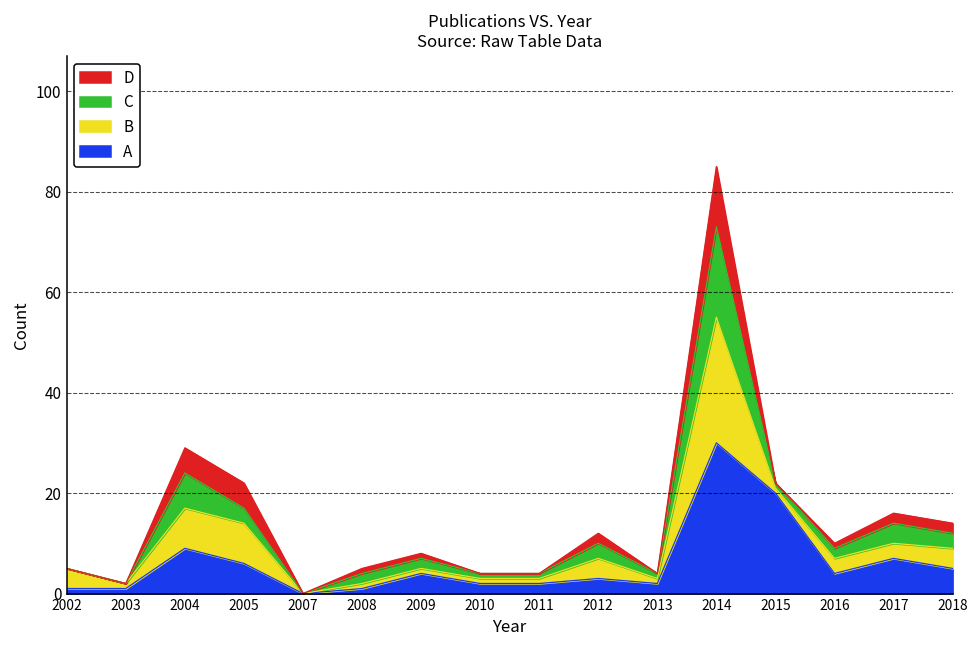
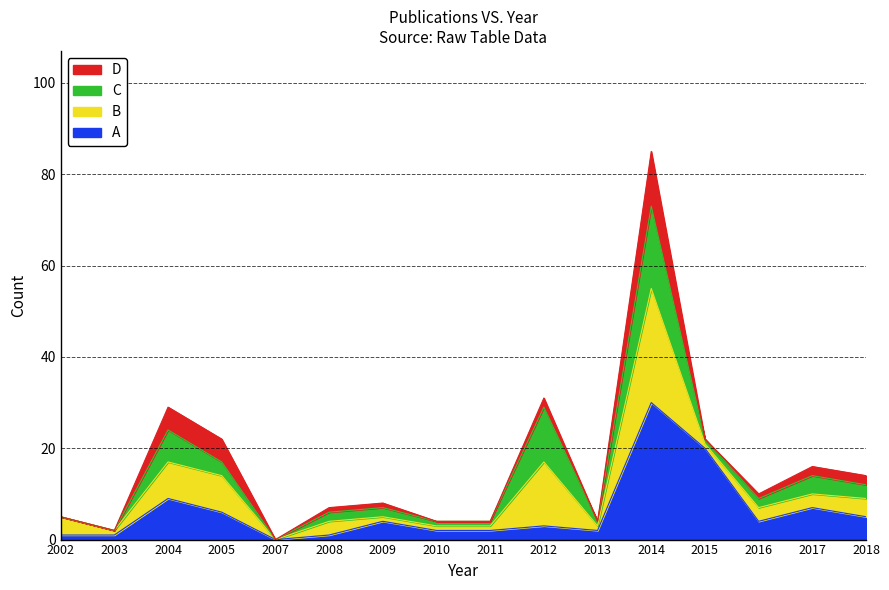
B, 2008: 1 -> 3
B, 2012: 4 -> 14
C, 2012: 3 -> 12
